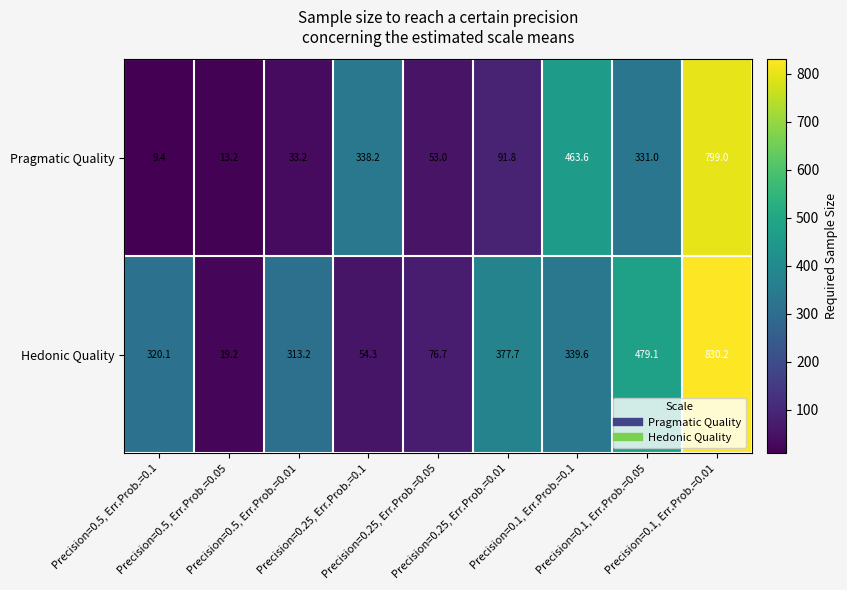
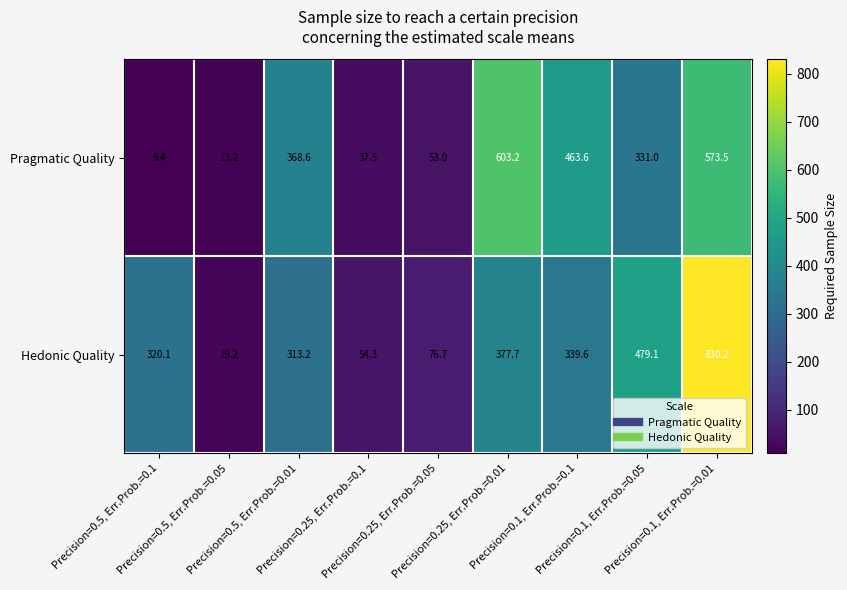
Pragmatic Quality, Precision=0.5, Err.Prob.=0.01: 33.2 -> 368.6
Pragmatic Quality, Precision=0.25, Err.Prob.=0.1: 338.2 -> 37.5
Pragmatic Quality, Precision=0.25, Err.Prob.=0.01: 91.8 -> 603.2
Pragmatic Quality, Precision=0.1, Err.Prob.=0.01: 799.0 -> 573.5
